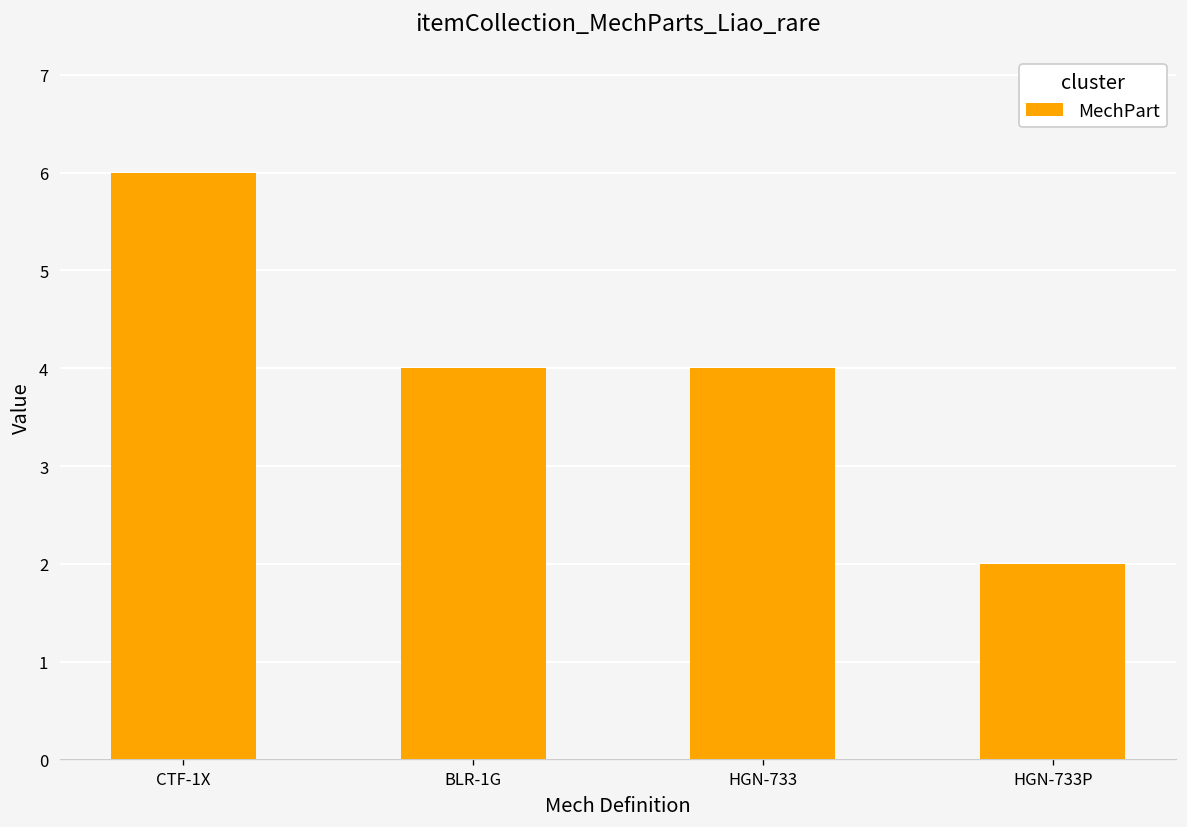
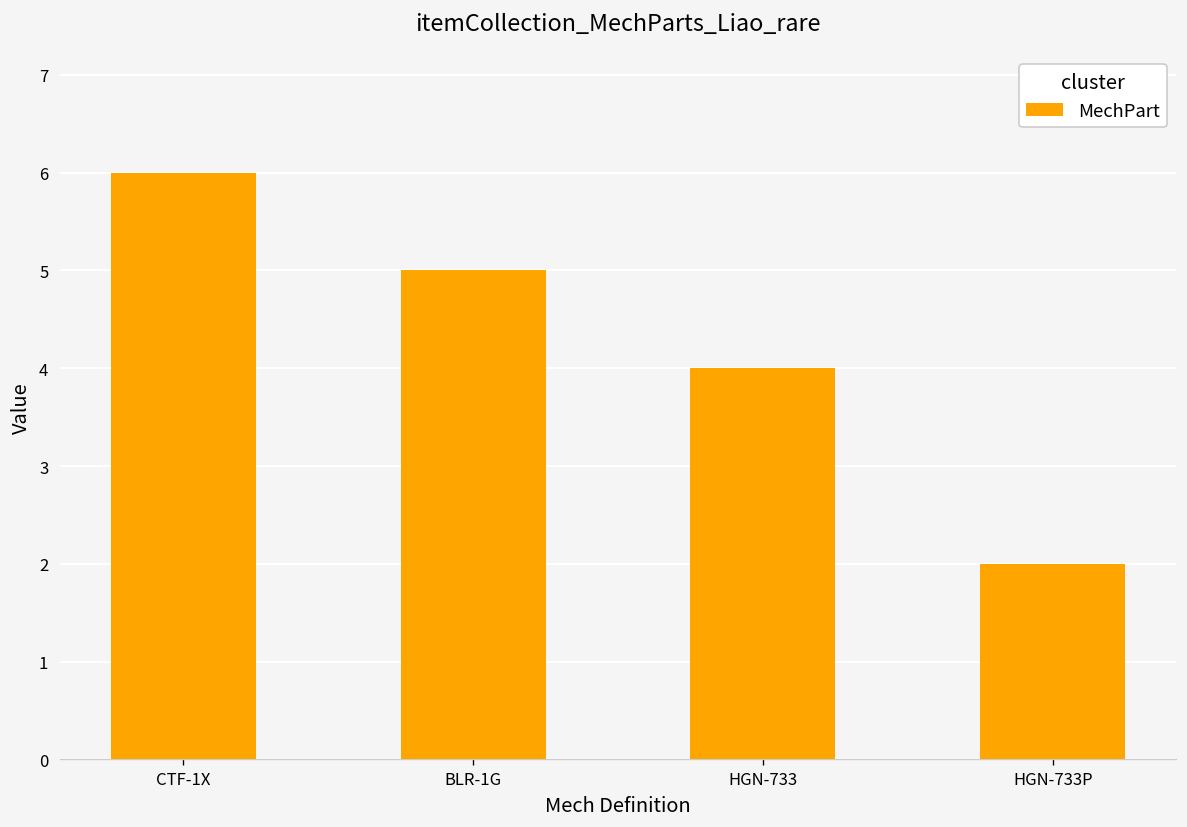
BLR-1G: 4 -> 5
